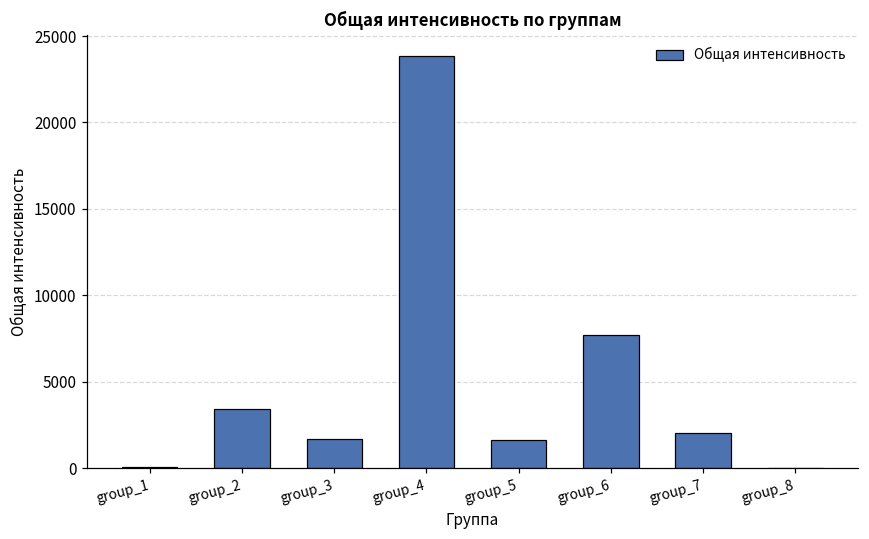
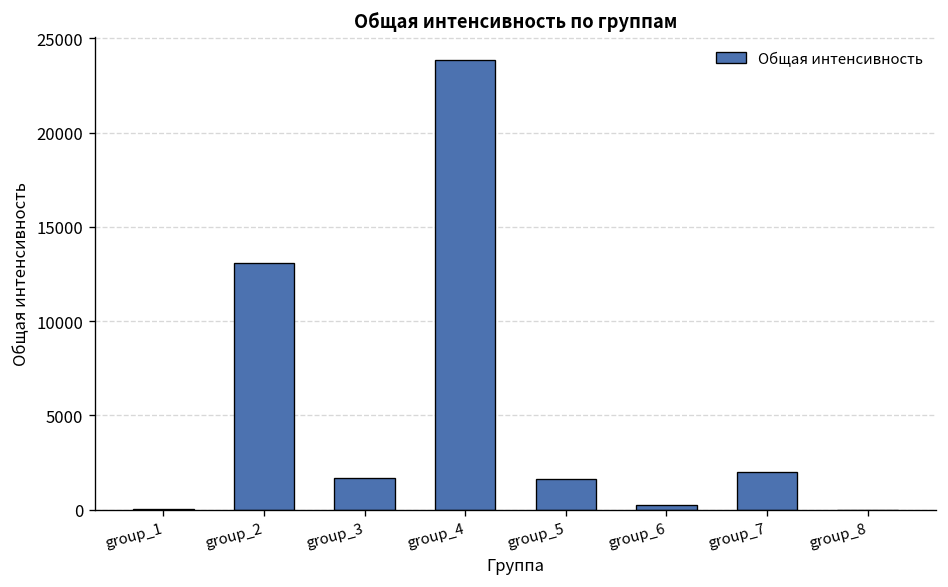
group_2: 3400 -> 13100
group_6: 7700 -> 300
